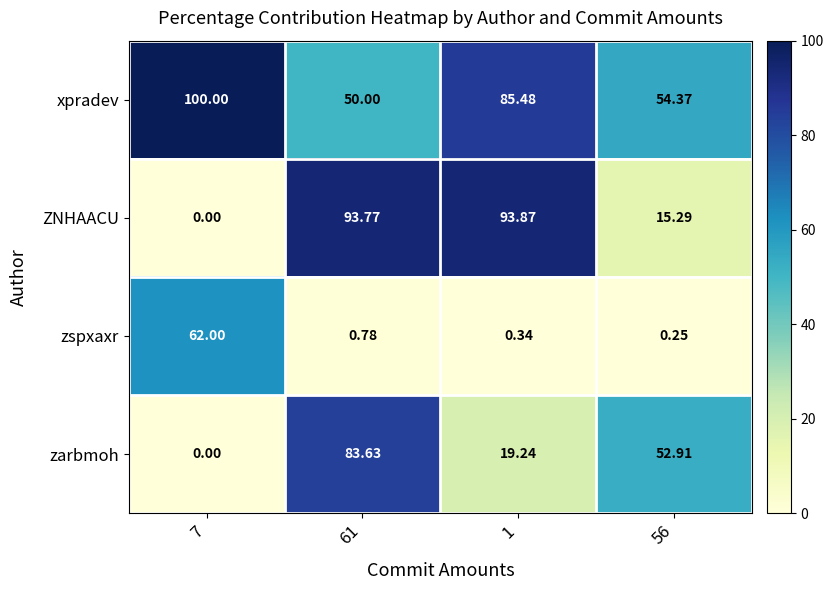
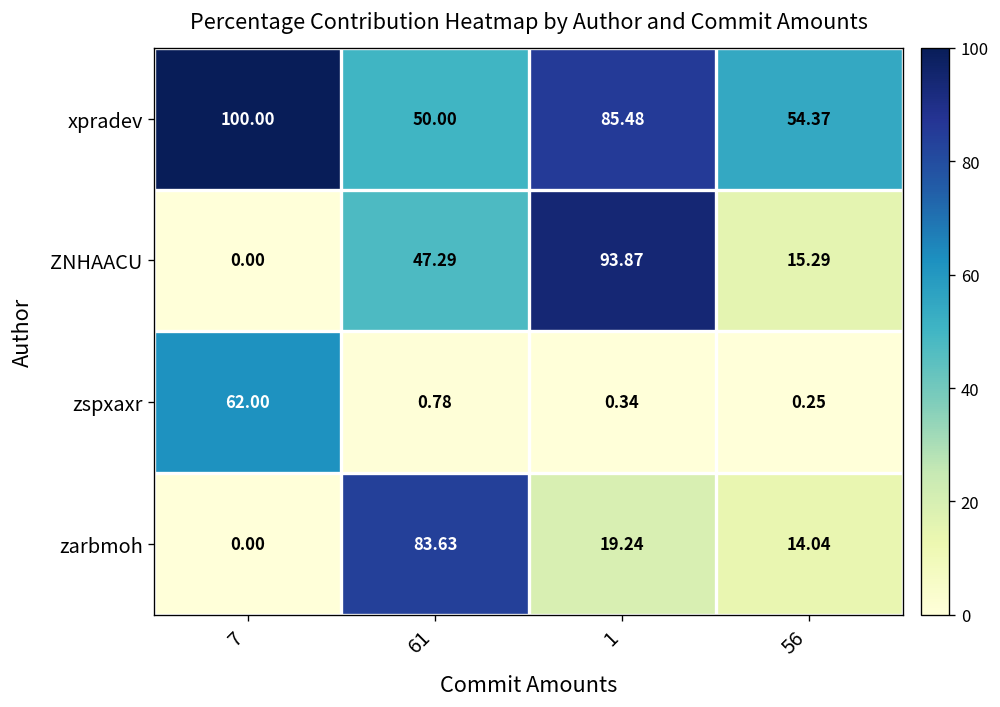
ZNHAACU, 61: 93.77 -> 47.29
zarbmoh, 56: 52.91 -> 14.04
